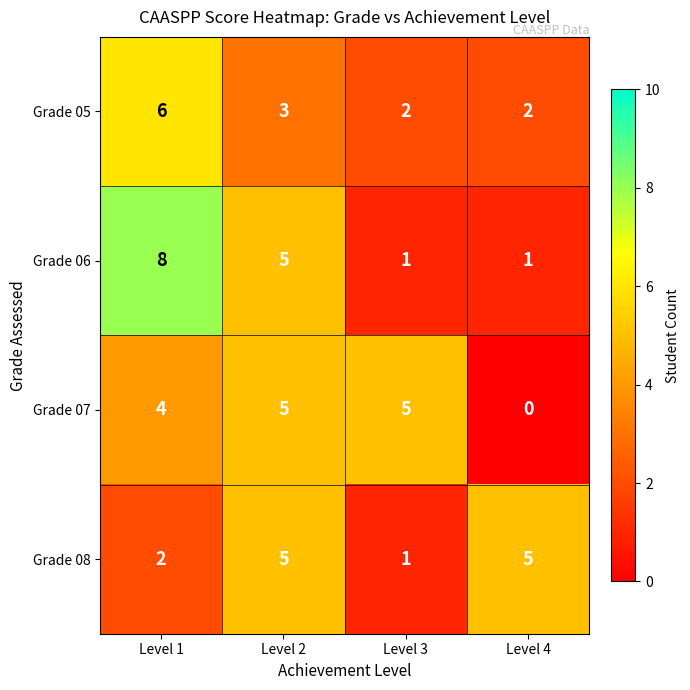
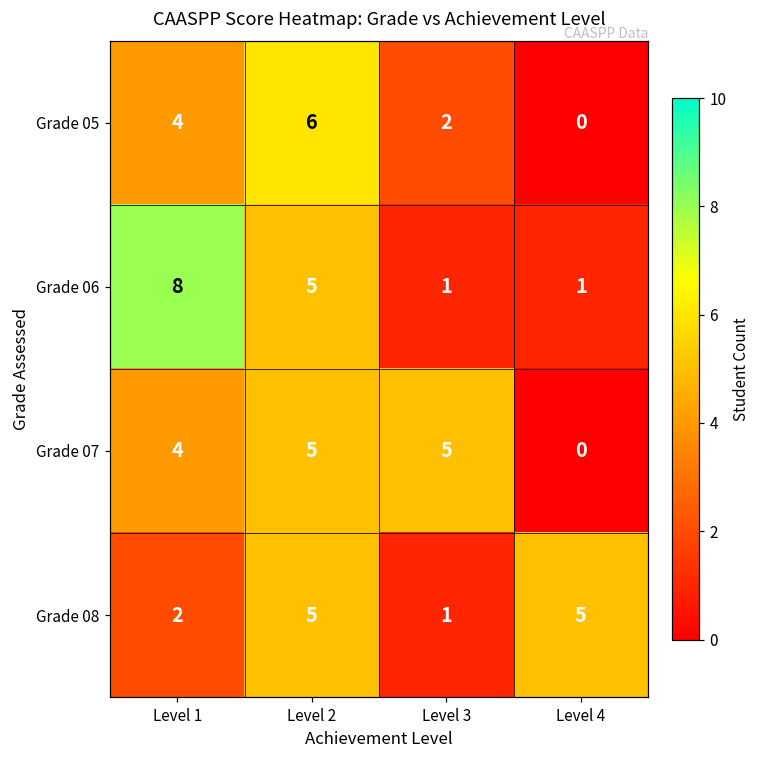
Grade 05, Level 1: 6 -> 4
Grade 05, Level 2: 3 -> 6
Grade 05, Level 4: 2 -> 0
